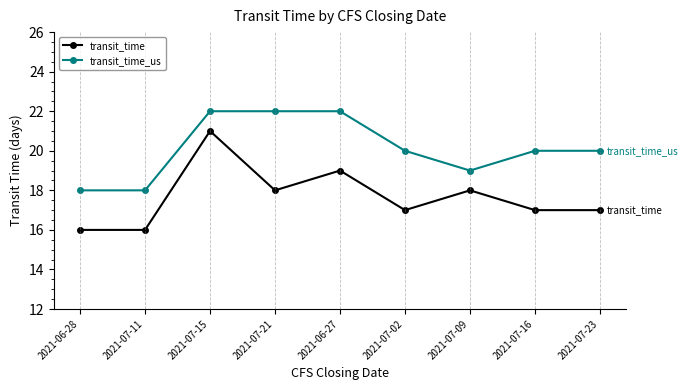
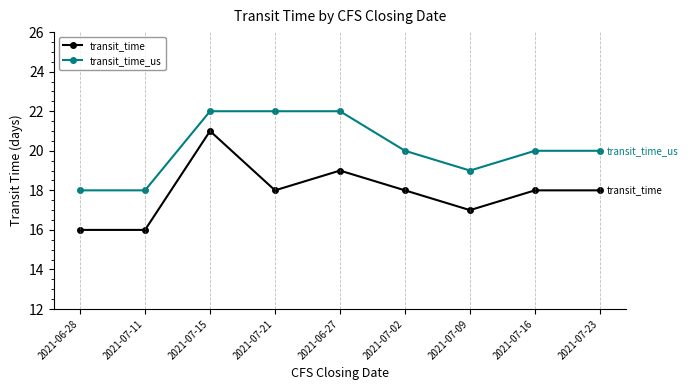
transit_time, 2021-07-02: 17 -> 18
transit_time, 2021-07-09: 18 -> 17
transit_time, 2021-07-16: 17 -> 18
transit_time, 2021-07-23: 17 -> 18
